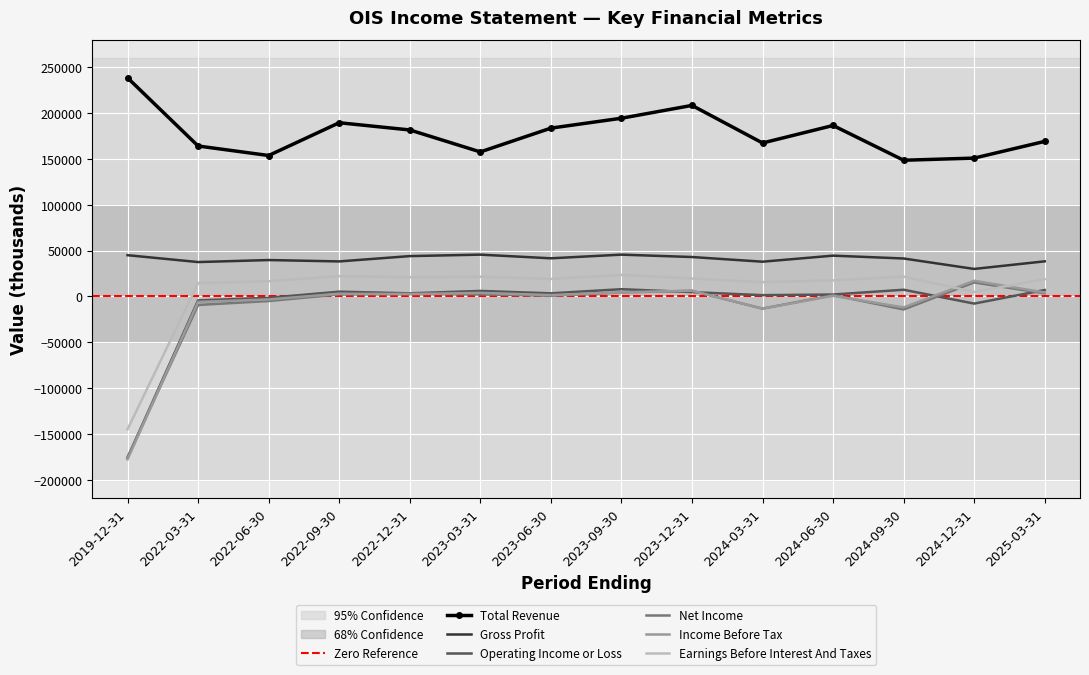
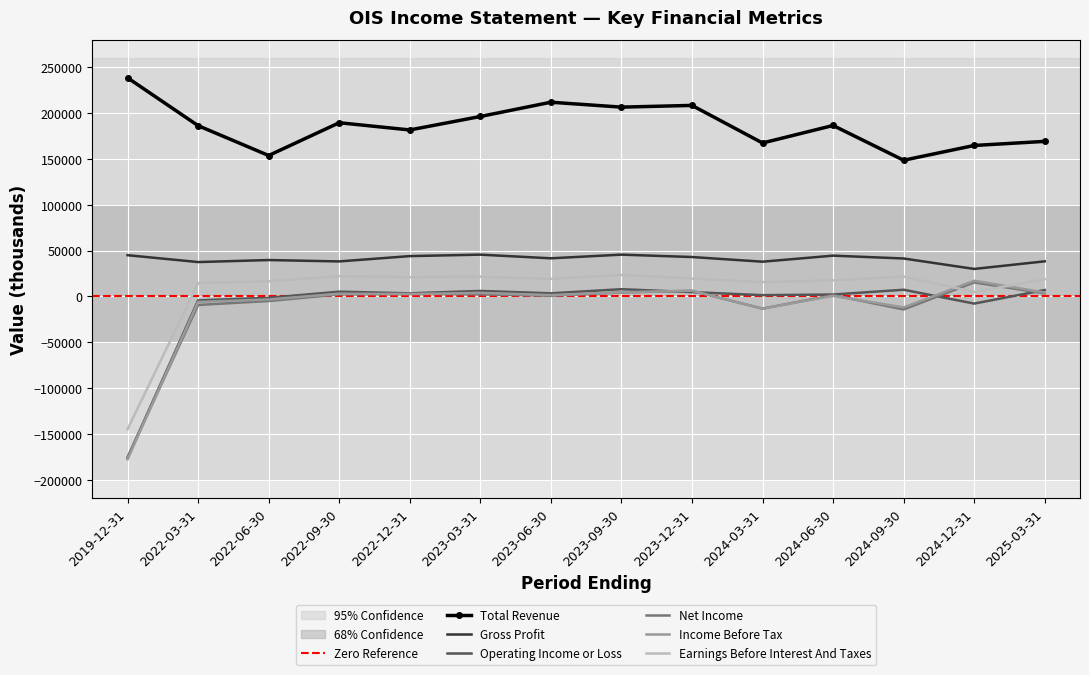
Total Revenue, 2022-03-31: 160000 -> 190000
Total Revenue, 2023-03-31: 160000 -> 200000
Total Revenue, 2023-06-30: 180000 -> 210000
Total Revenue, 2023-09-30: 190000 -> 210000
Total Revenue, 2024-12-31: 150000 -> 160000
